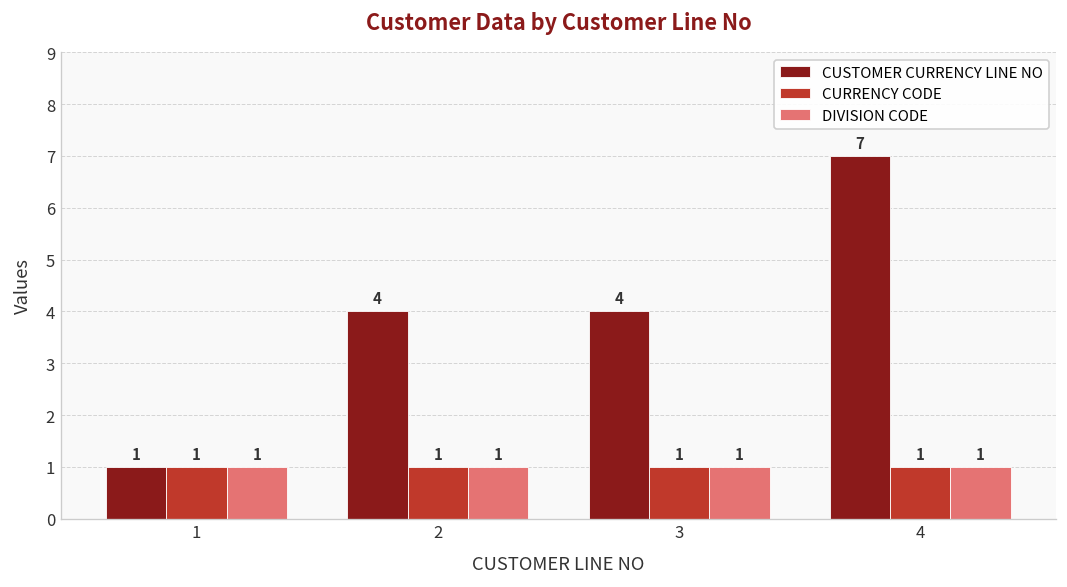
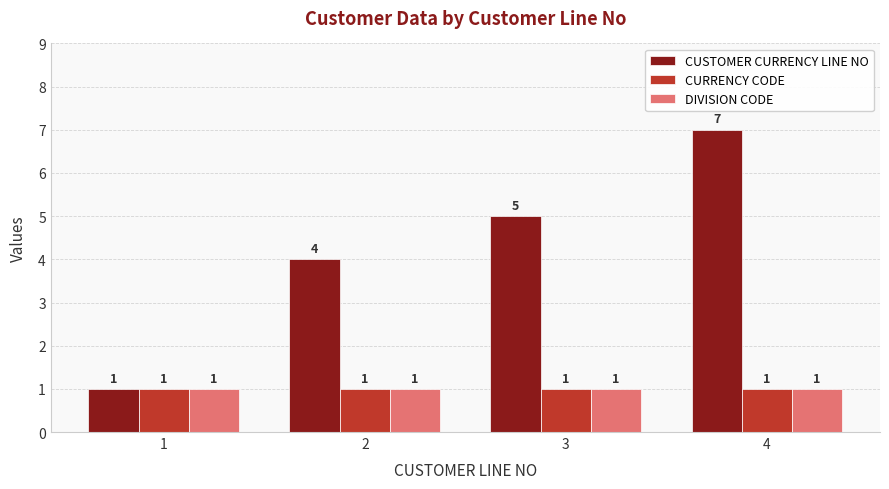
CUSTOMER CURRENCY LINE NO, 3: 4 -> 5
